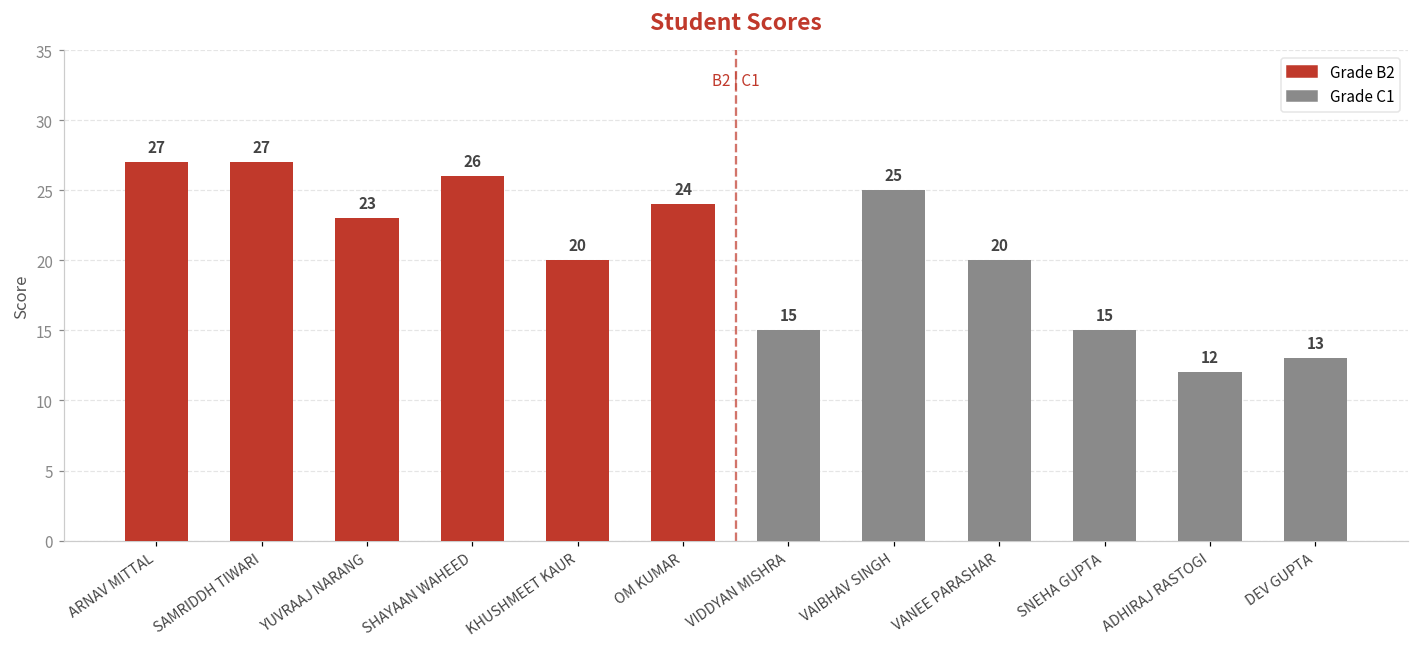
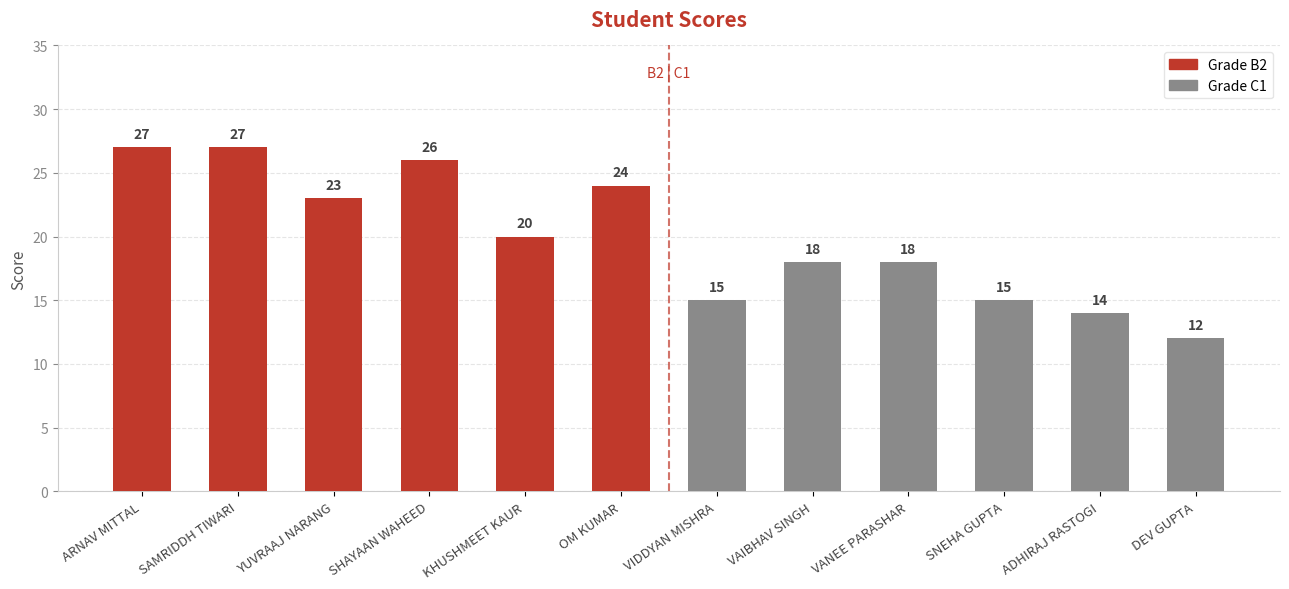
VAIBHAV SINGH: 25 -> 18
VANEE PARASHAR: 20 -> 18
ADHIRAJ RASTOGI: 12 -> 14
DEV GUPTA: 13 -> 12
